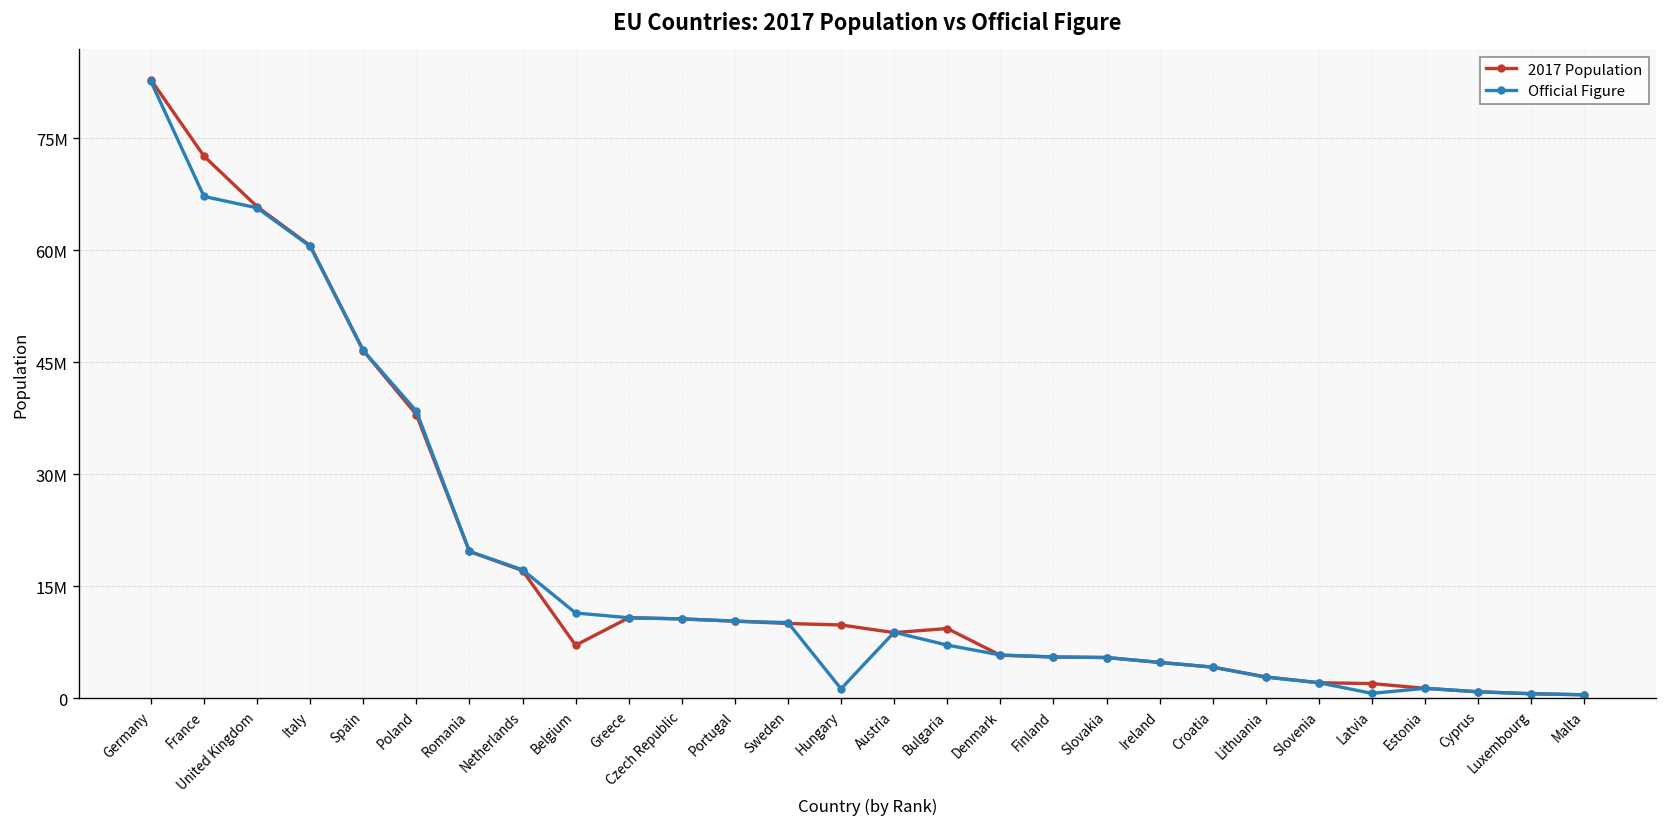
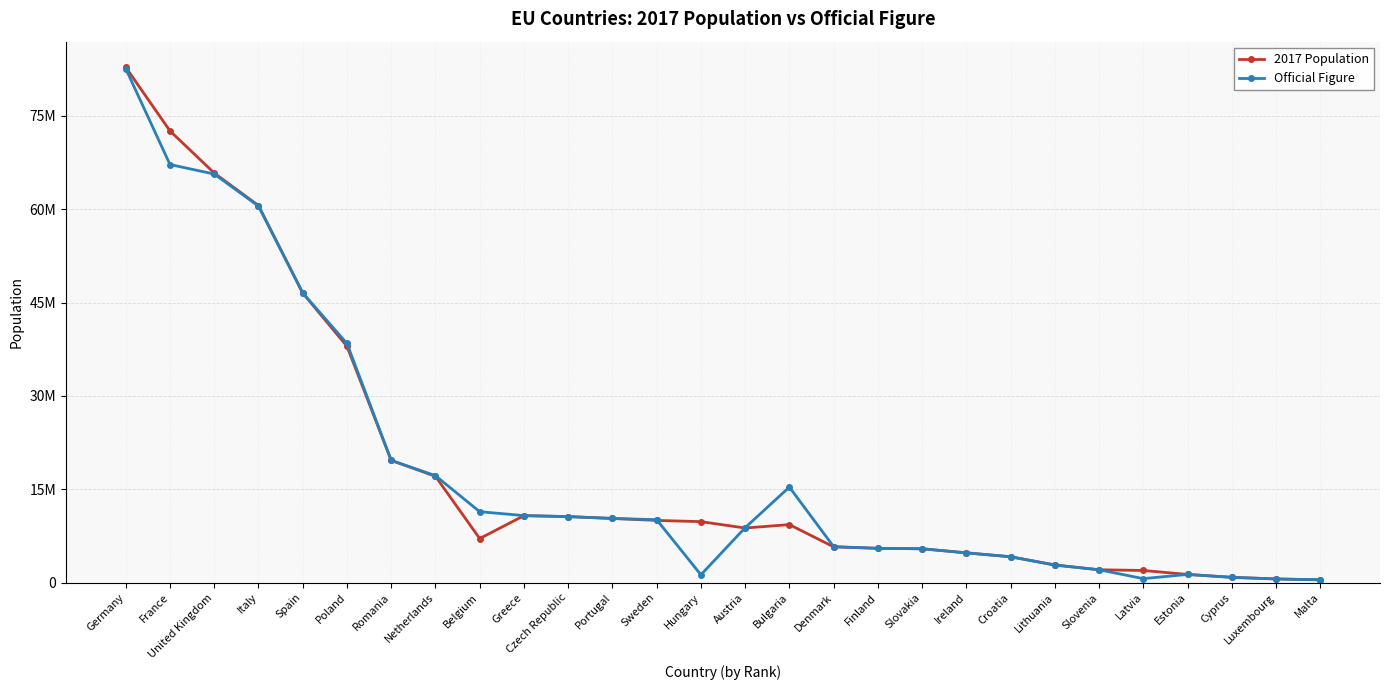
Official Figure, Bulgaria: 7000000 -> 15000000
